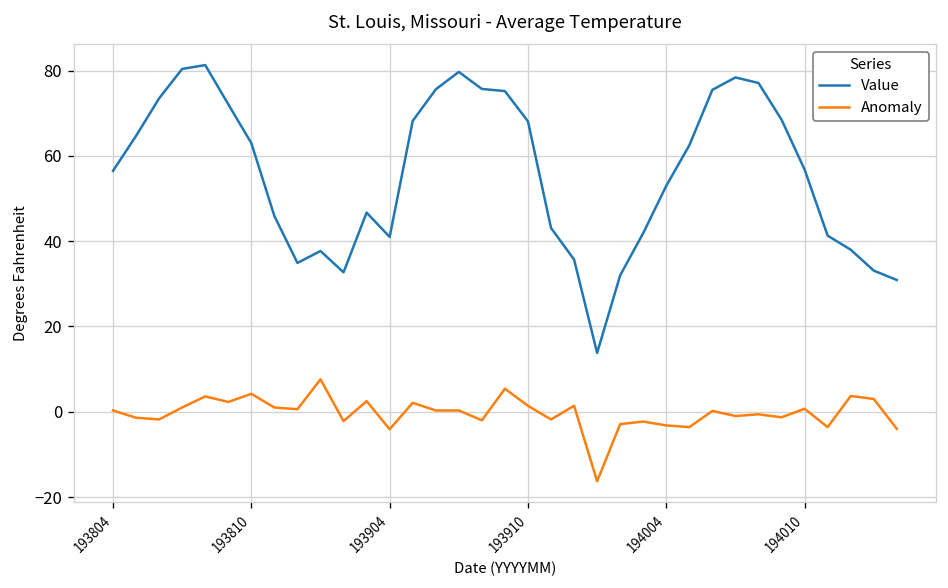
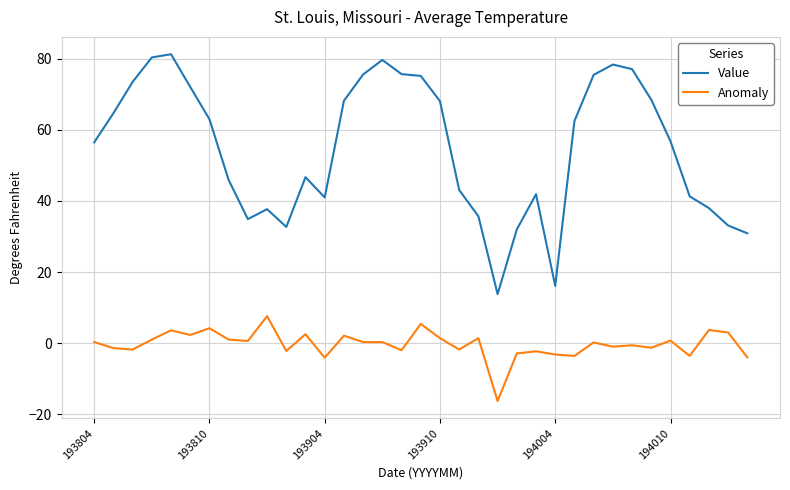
Value, 194004: 53 -> 16
